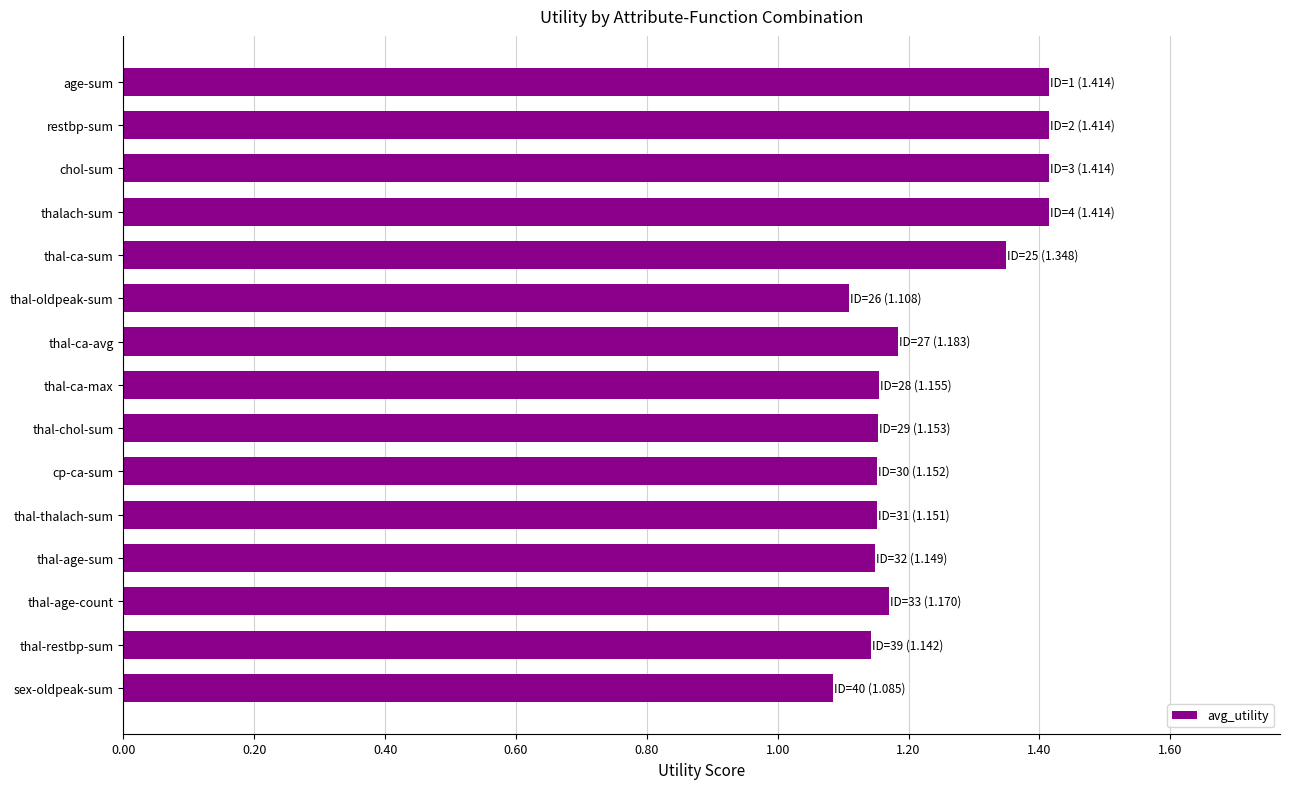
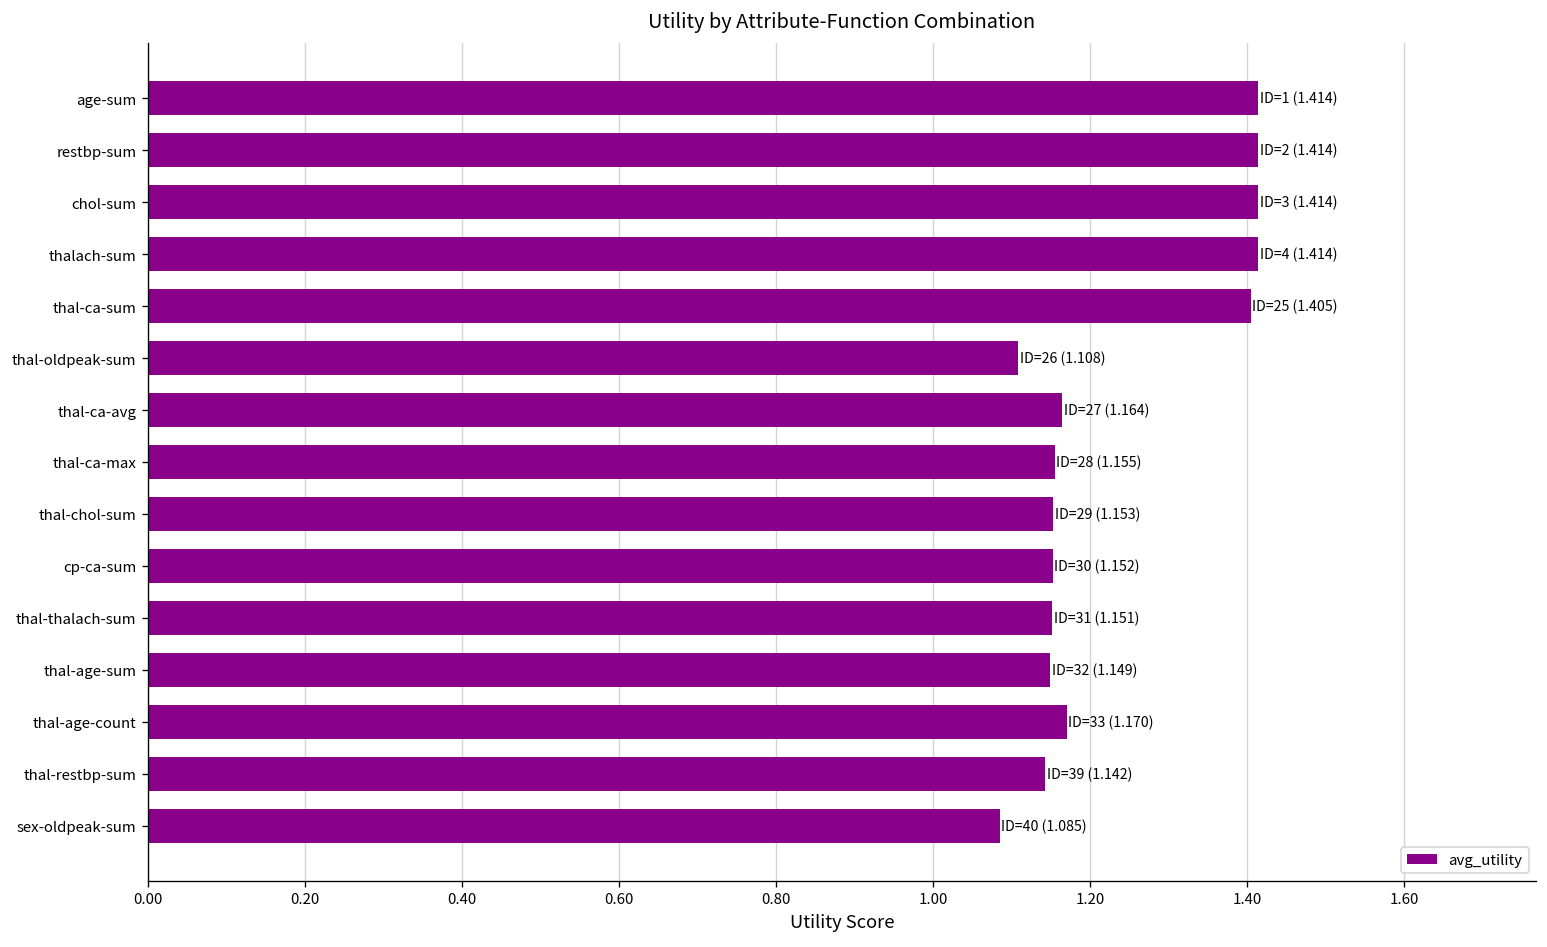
thal-ca-sum: (1.348) -> (1.405)
thal-ca-avg: (1.183) -> (1.164)
